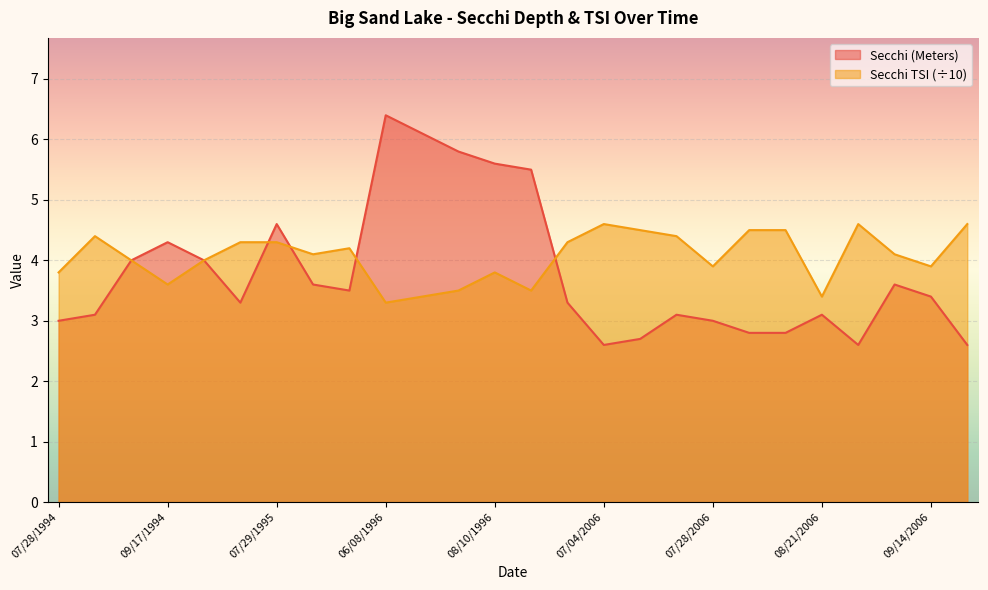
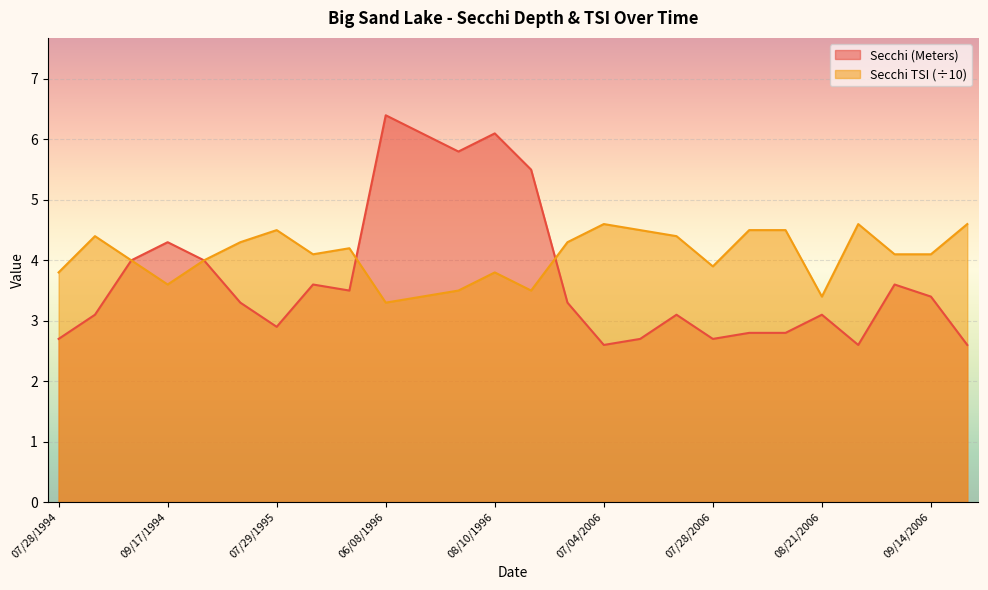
Secchi (Meters), 07/28/1994: 3.0 -> 2.7
Secchi (Meters), 07/29/1995: 4.6 -> 2.9
Secchi TSI (÷10), 07/29/1995: 4.3 -> 4.5
Secchi (Meters), 08/10/1996: 5.6 -> 6.1
Secchi (Meters), 07/28/2006: 3.0 -> 2.7
Secchi TSI (÷10), 09/14/2006: 3.9 -> 4.1
